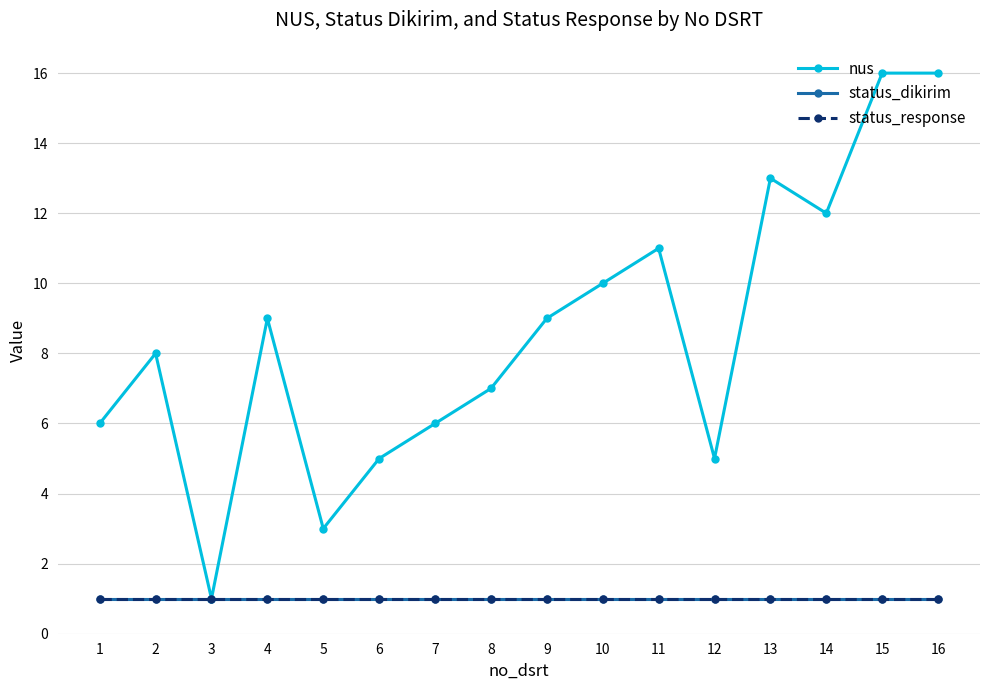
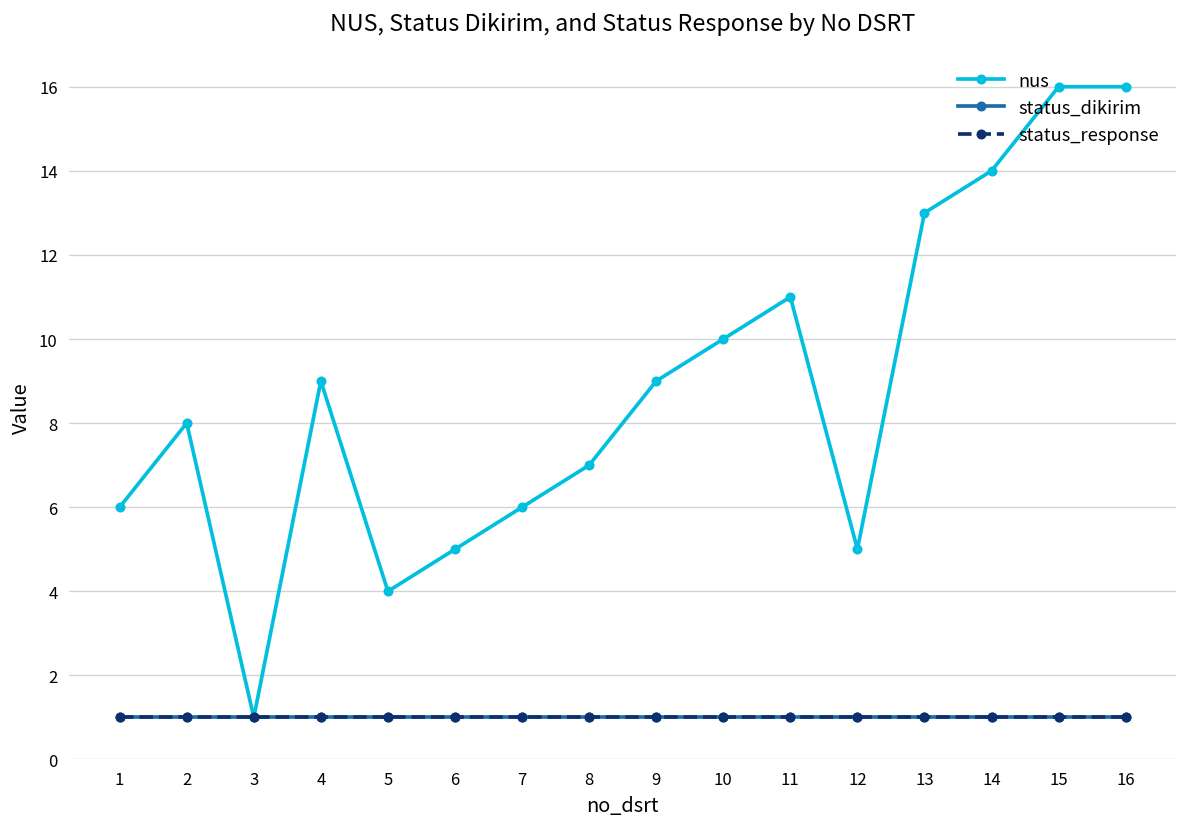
nus, 5: 3 -> 4
nus, 14: 12 -> 14
